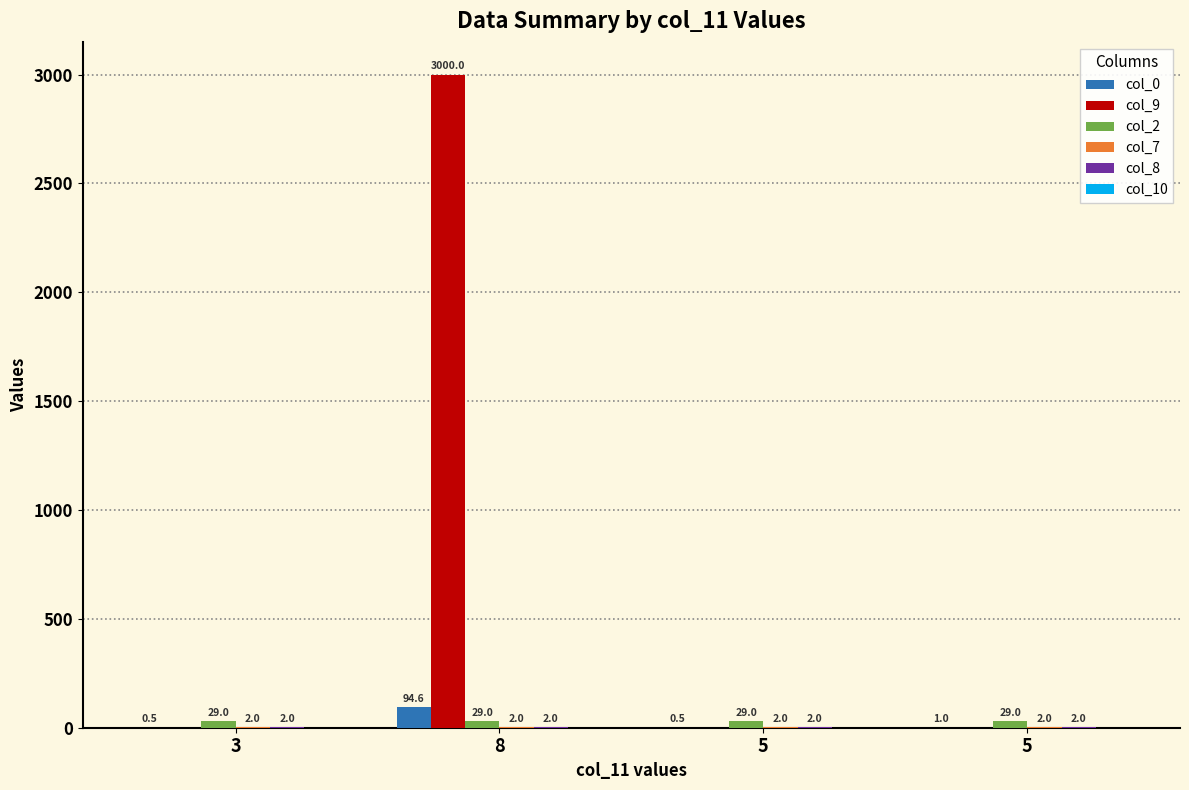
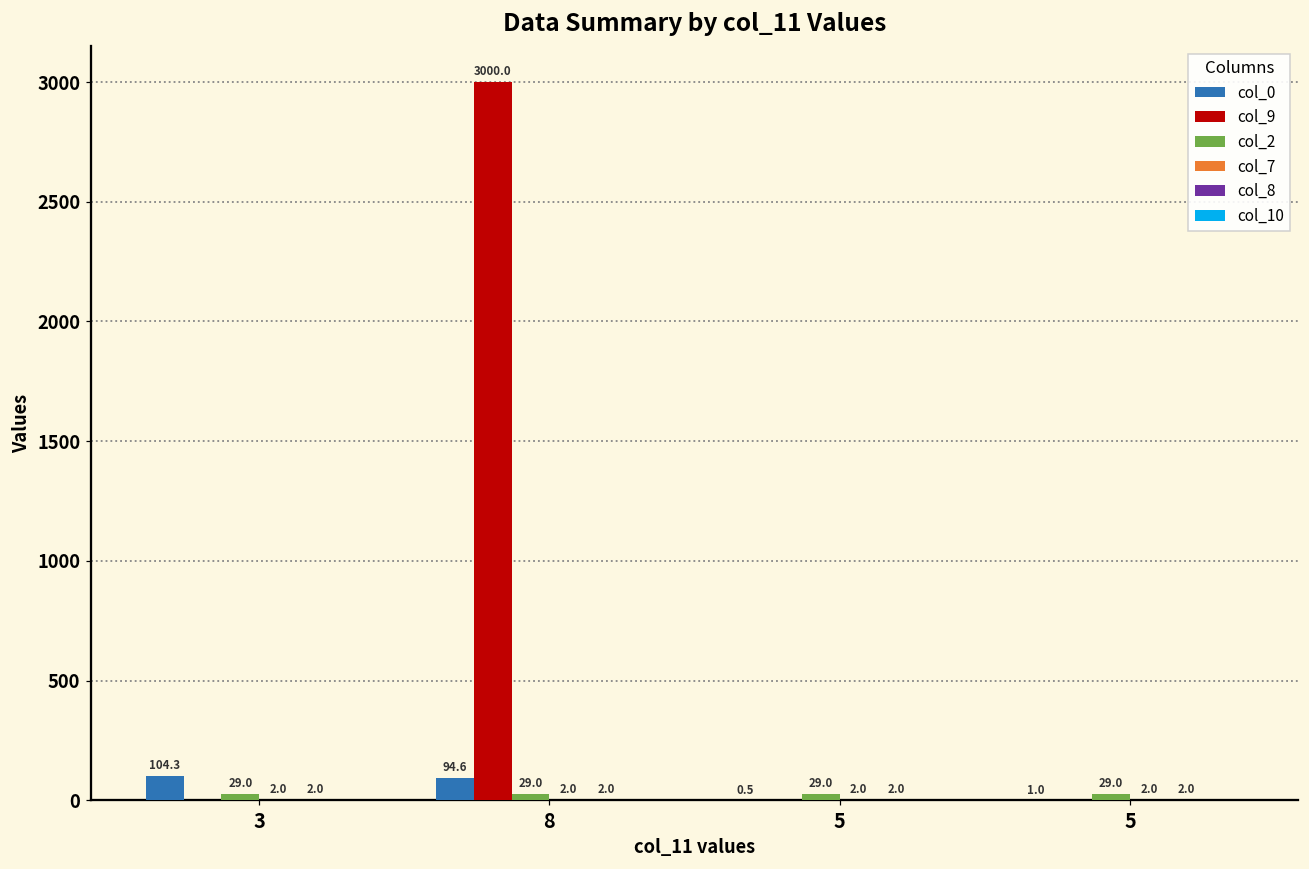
col_0, 3: 0.5 -> 104.3
